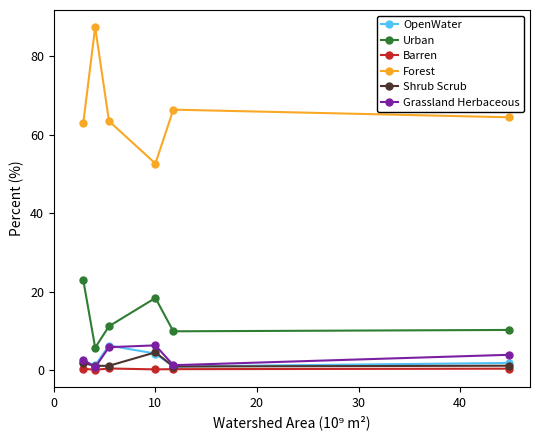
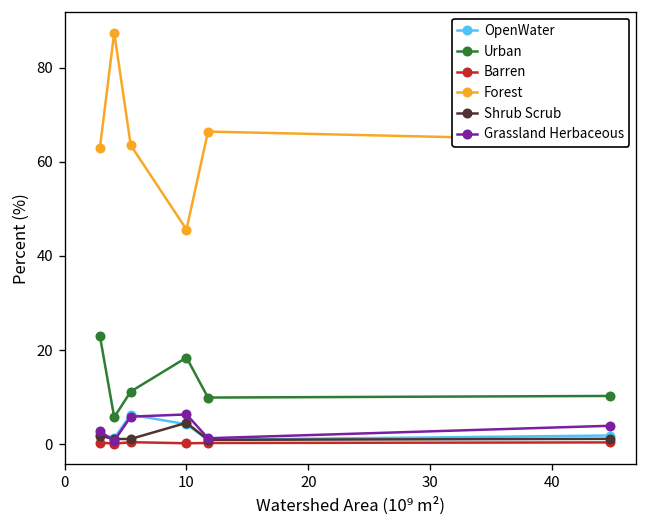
Forest, 10: 53 -> 46
